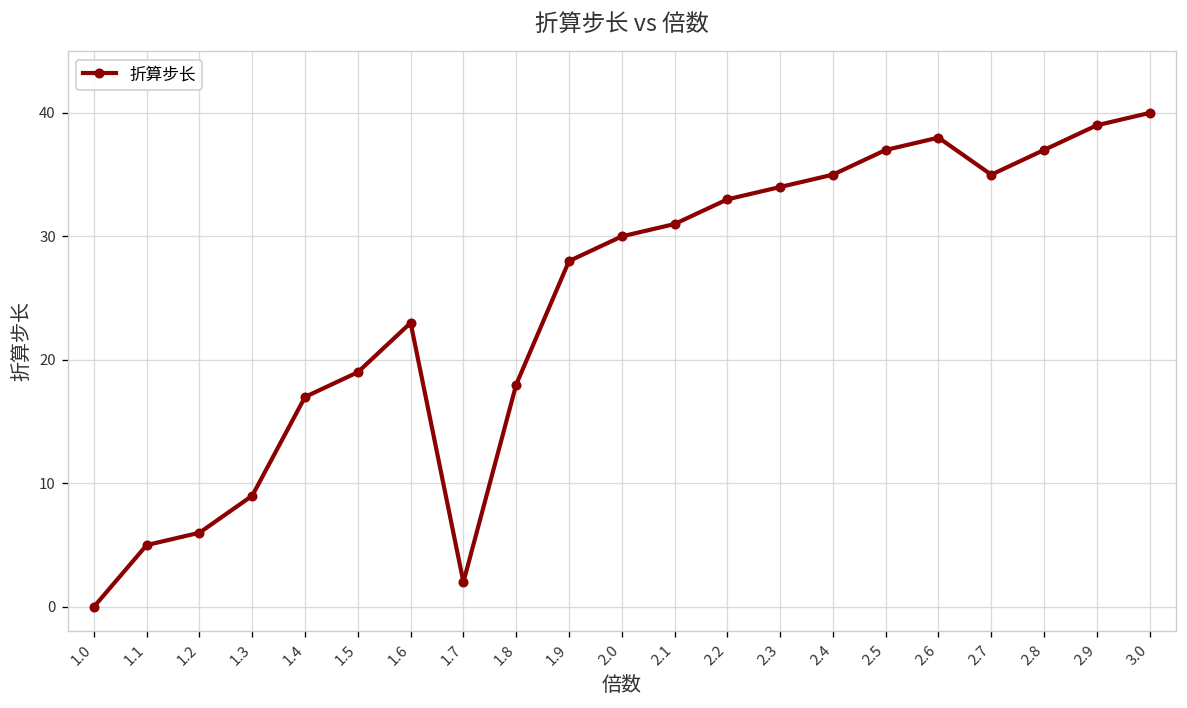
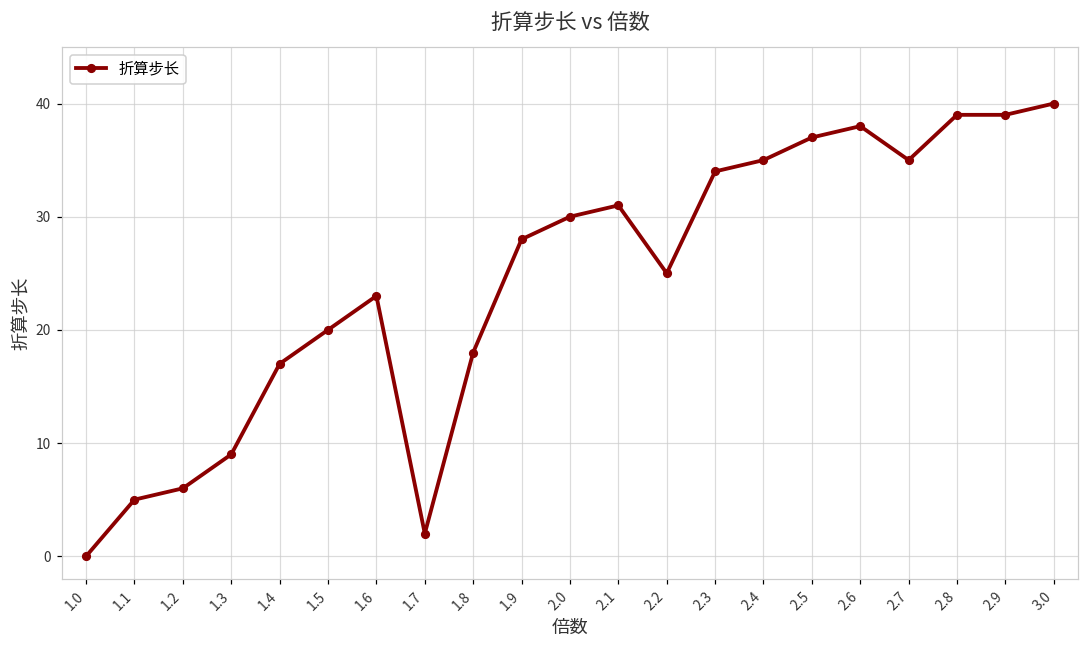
1.5: 19 -> 20
2.2: 33 -> 25
2.8: 37 -> 39
